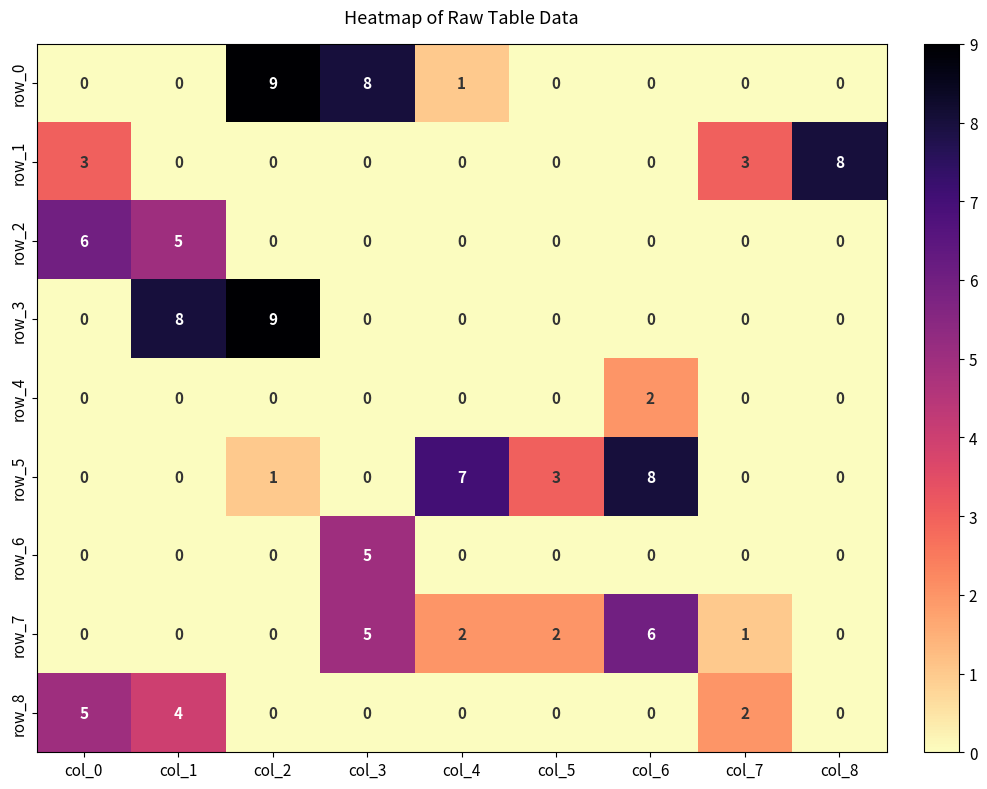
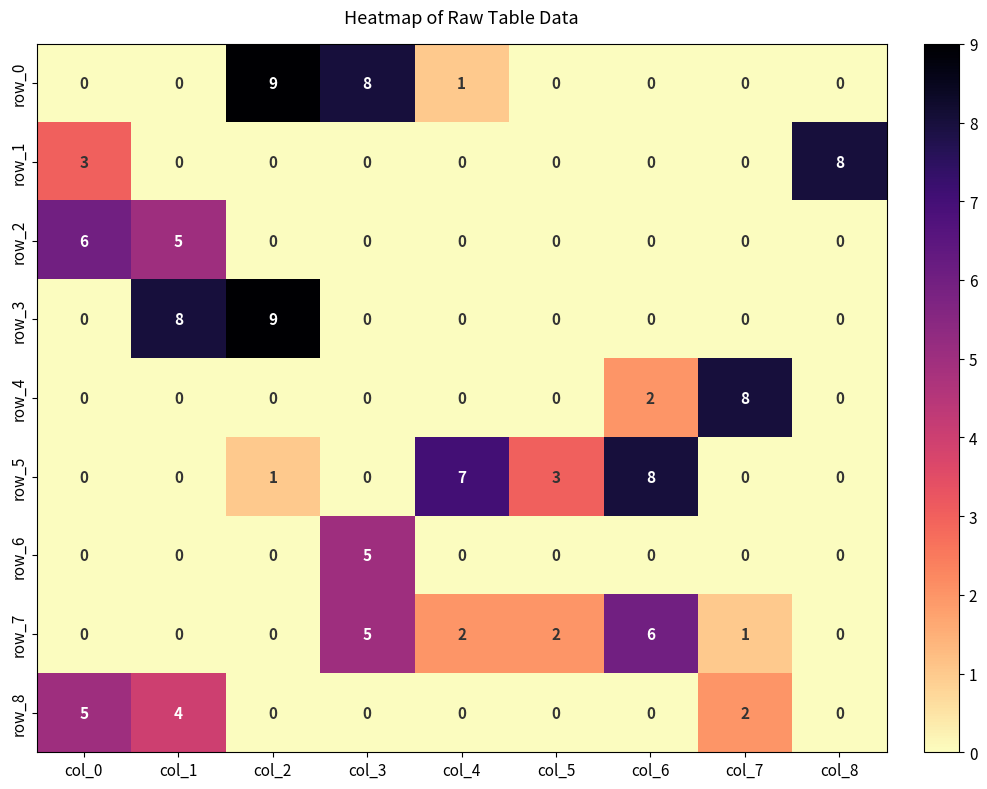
row_1, col_7: 3 -> 0
row_4, col_7: 0 -> 8
